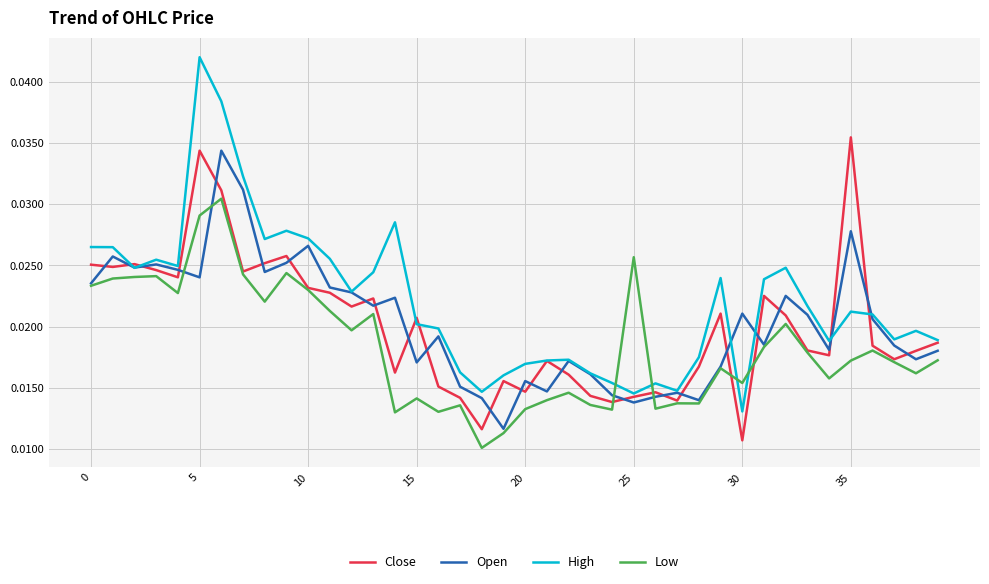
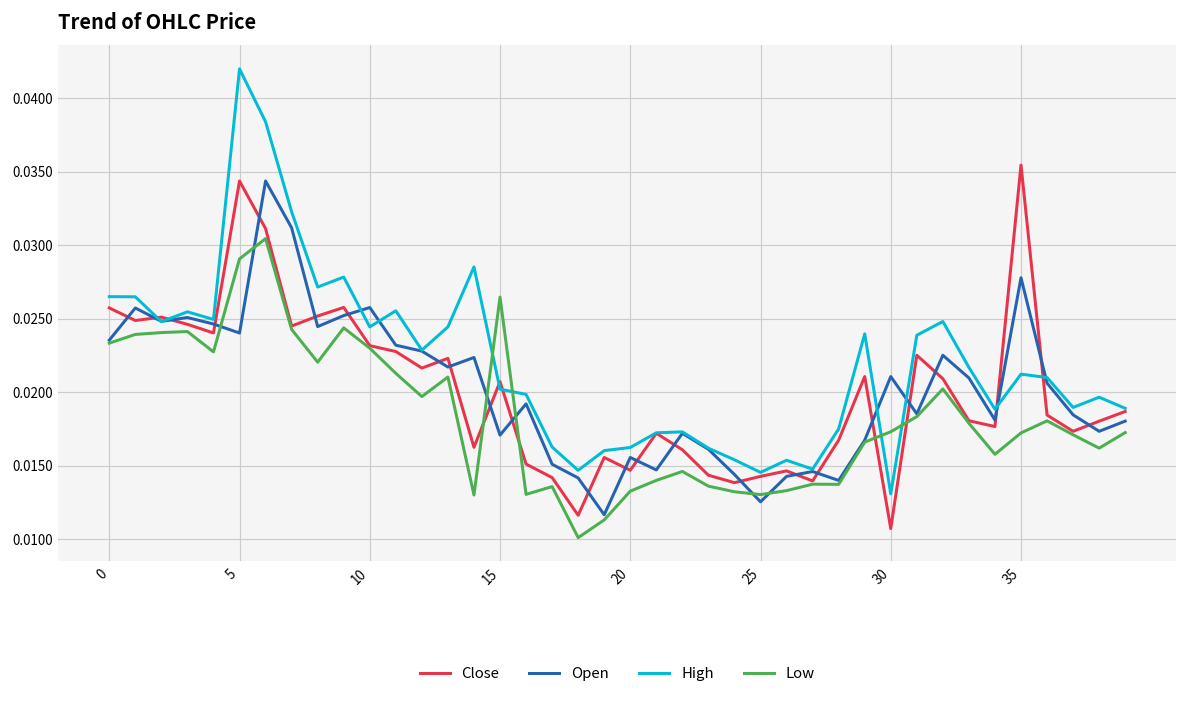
Close, 0: 0.0251 -> 0.0257
Open, 10: 0.0266 -> 0.0258
High, 10: 0.0272 -> 0.0244
Low, 15: 0.0141 -> 0.0265
High, 20: 0.0170 -> 0.0162
Open, 25: 0.0138 -> 0.0125
Low, 25: 0.0257 -> 0.0130
Low, 30: 0.0154 -> 0.0173
